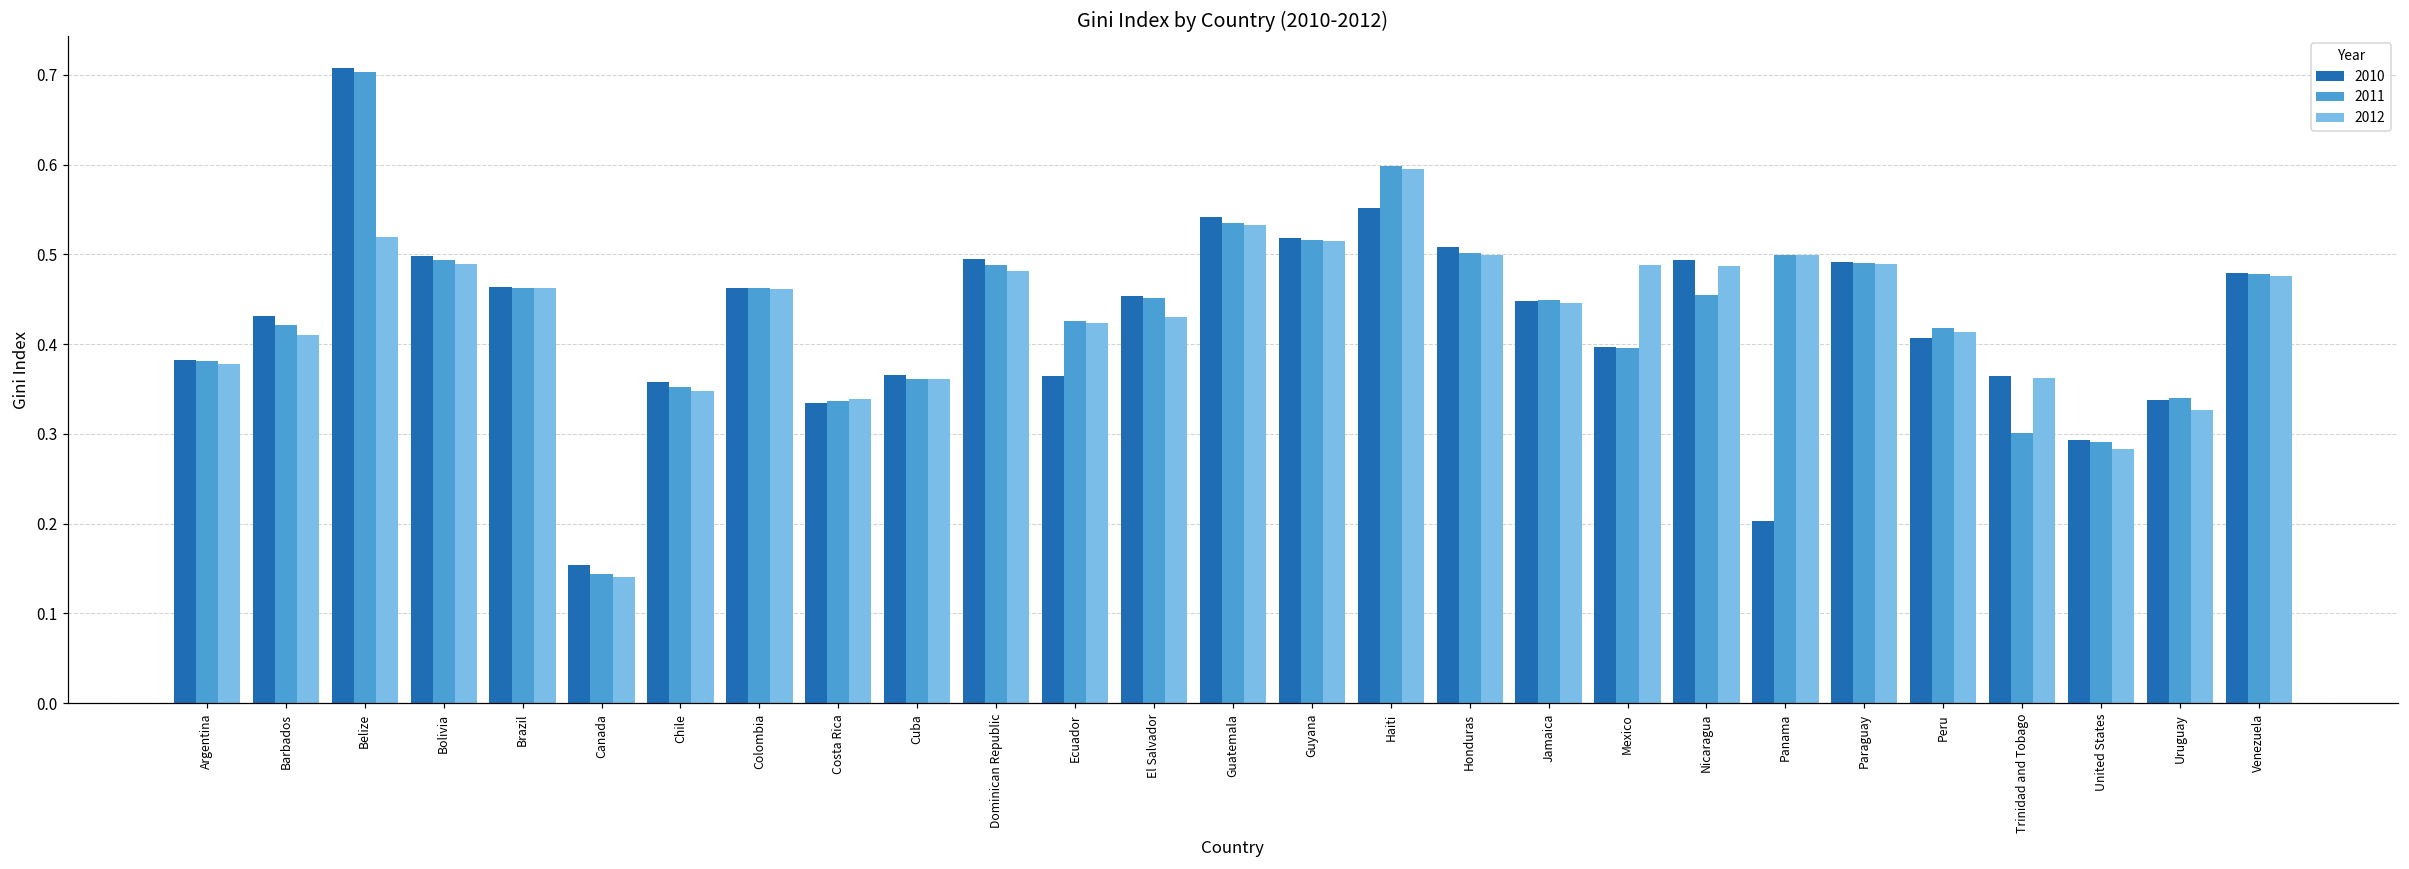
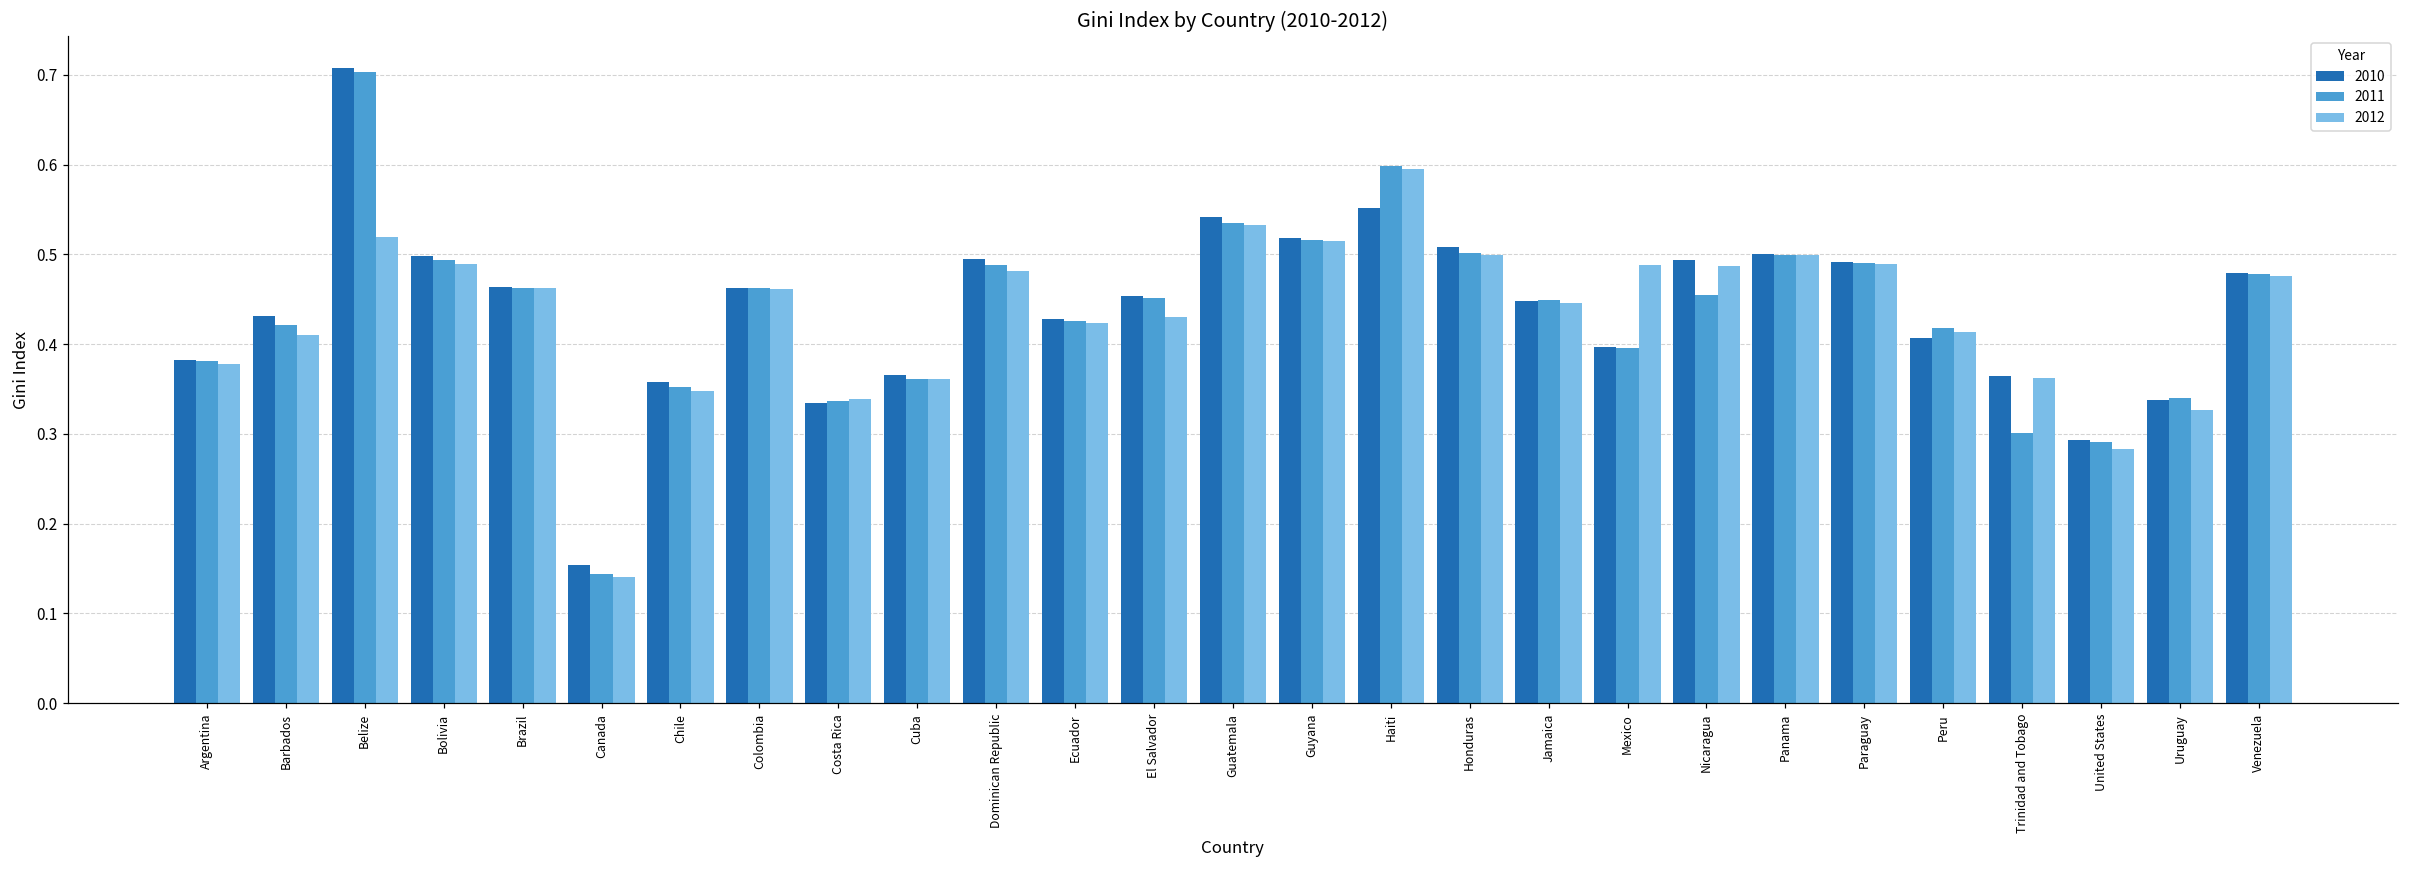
2010, Ecuador: 0.36 -> 0.43
2010, Panama: 0.20 -> 0.50
